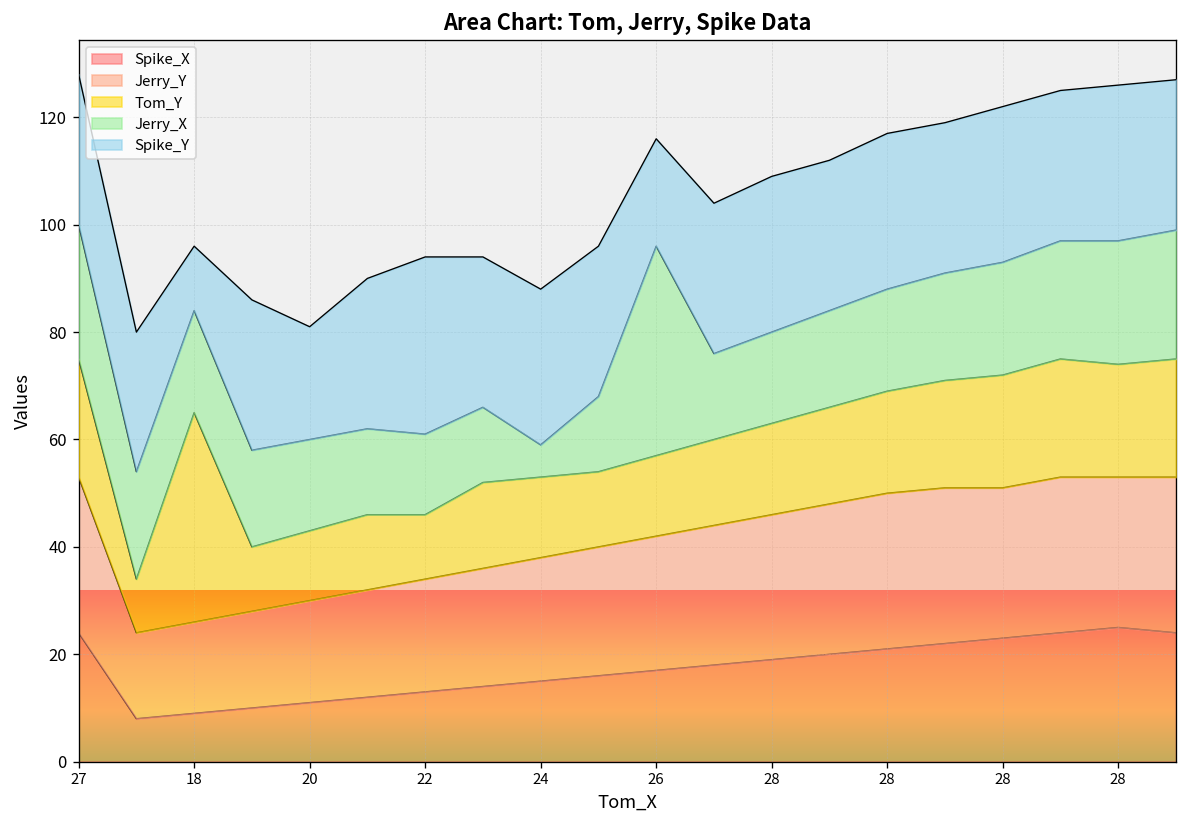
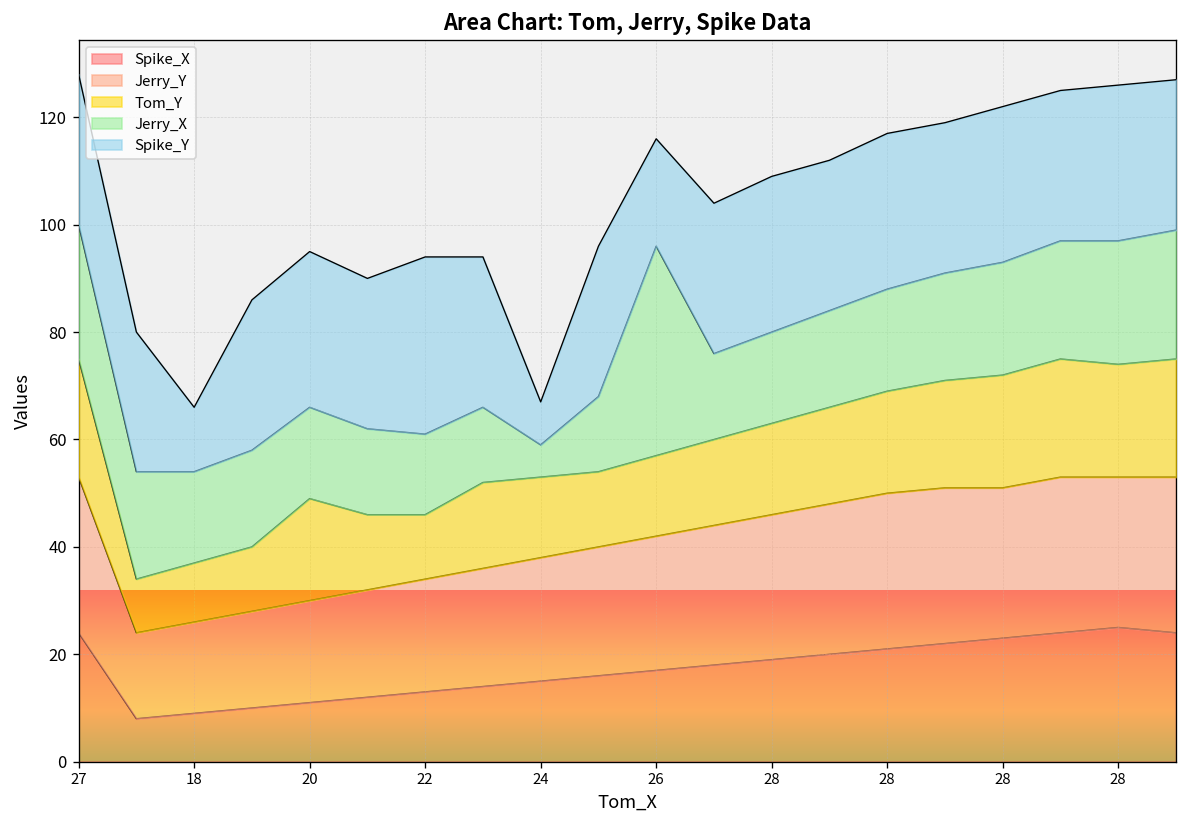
Tom_Y, 18: 39 -> 11
Jerry_X, 18: 19 -> 17
Tom_Y, 20: 13 -> 19
Spike_Y, 20: 21 -> 29
Spike_Y, 24: 29 -> 8
